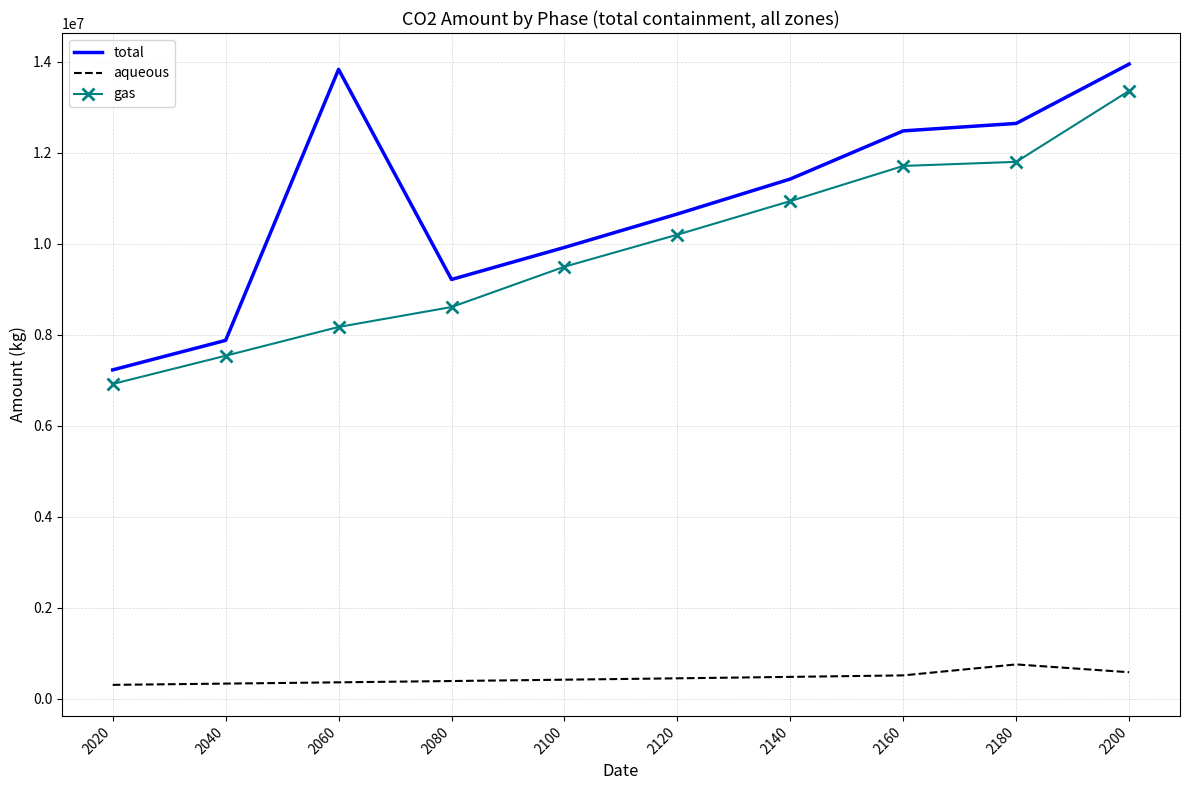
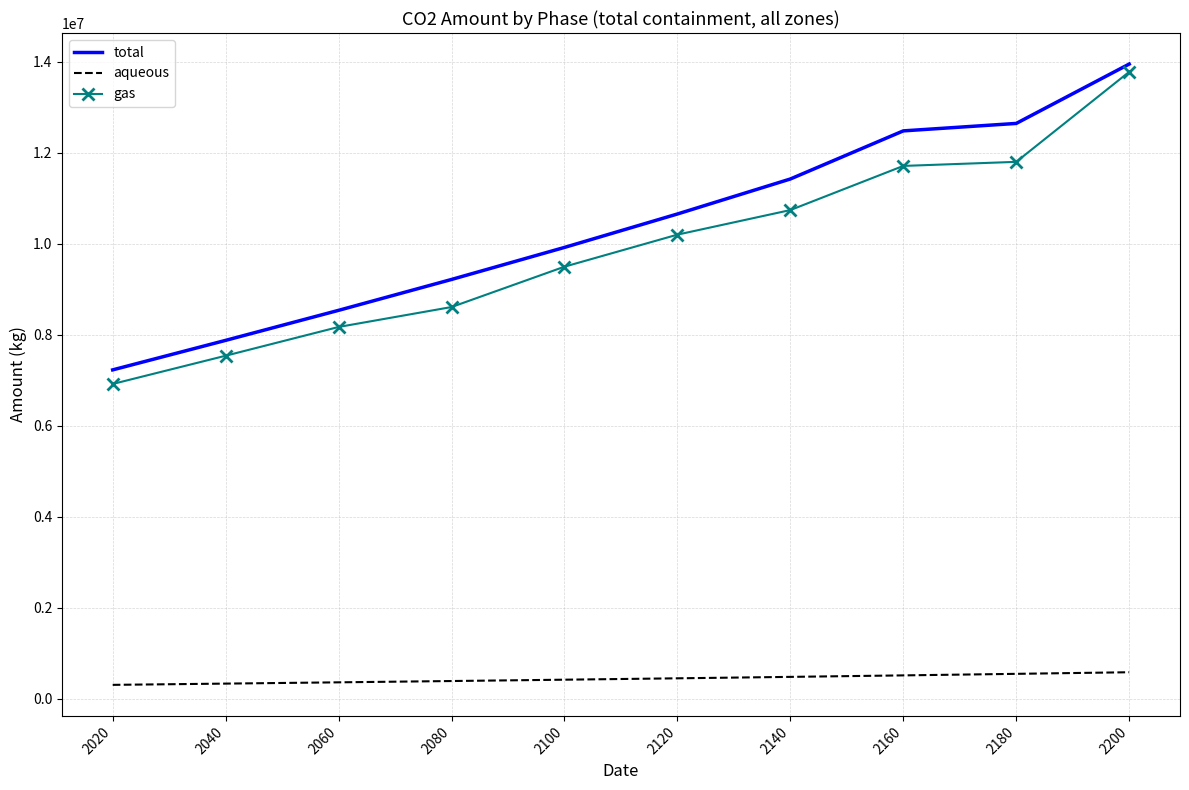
total, 2060: 13800000 -> 8500000
gas, 2140: 10900000 -> 10700000
aqueous, 2180: 800000 -> 600000
gas, 2200: 13400000 -> 13800000
